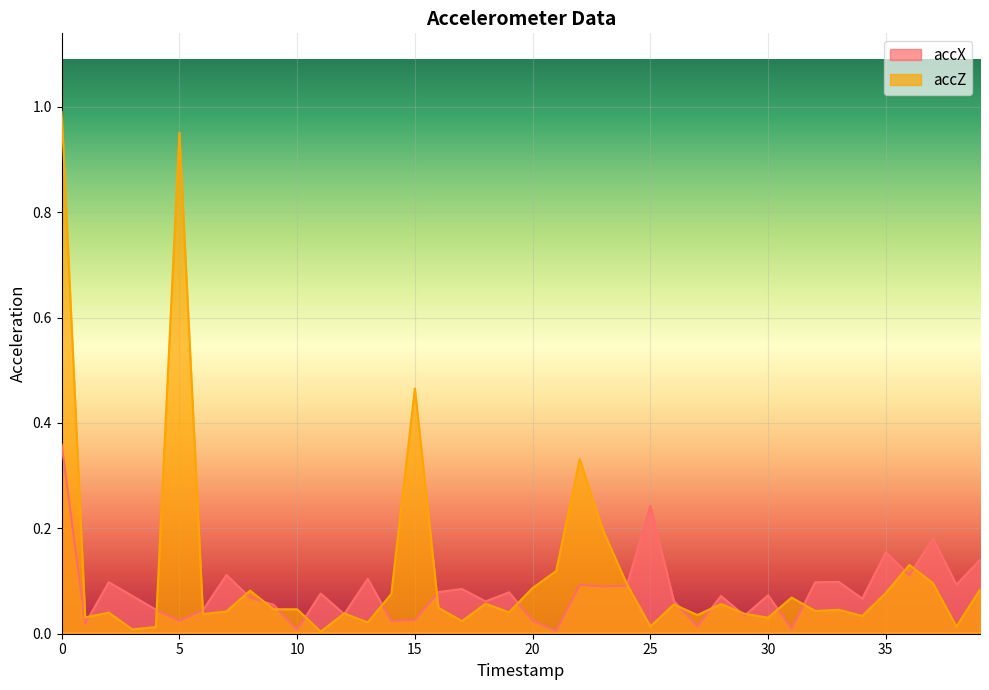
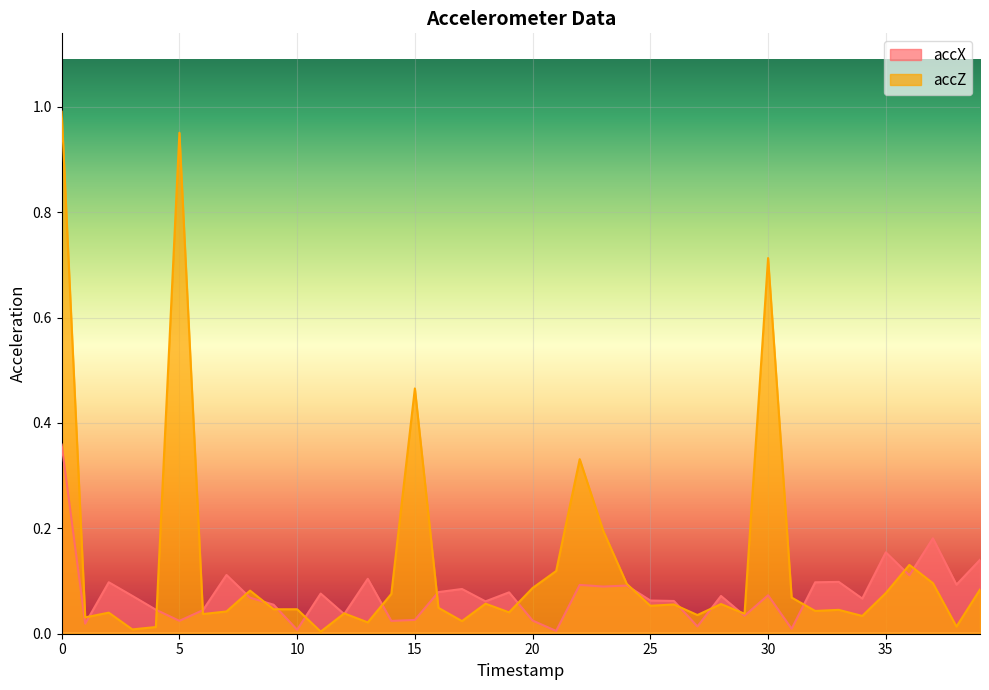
accX, 25: 0.24 -> 0.06
accZ, 25: 0.01 -> 0.05
accZ, 30: 0.03 -> 0.71
